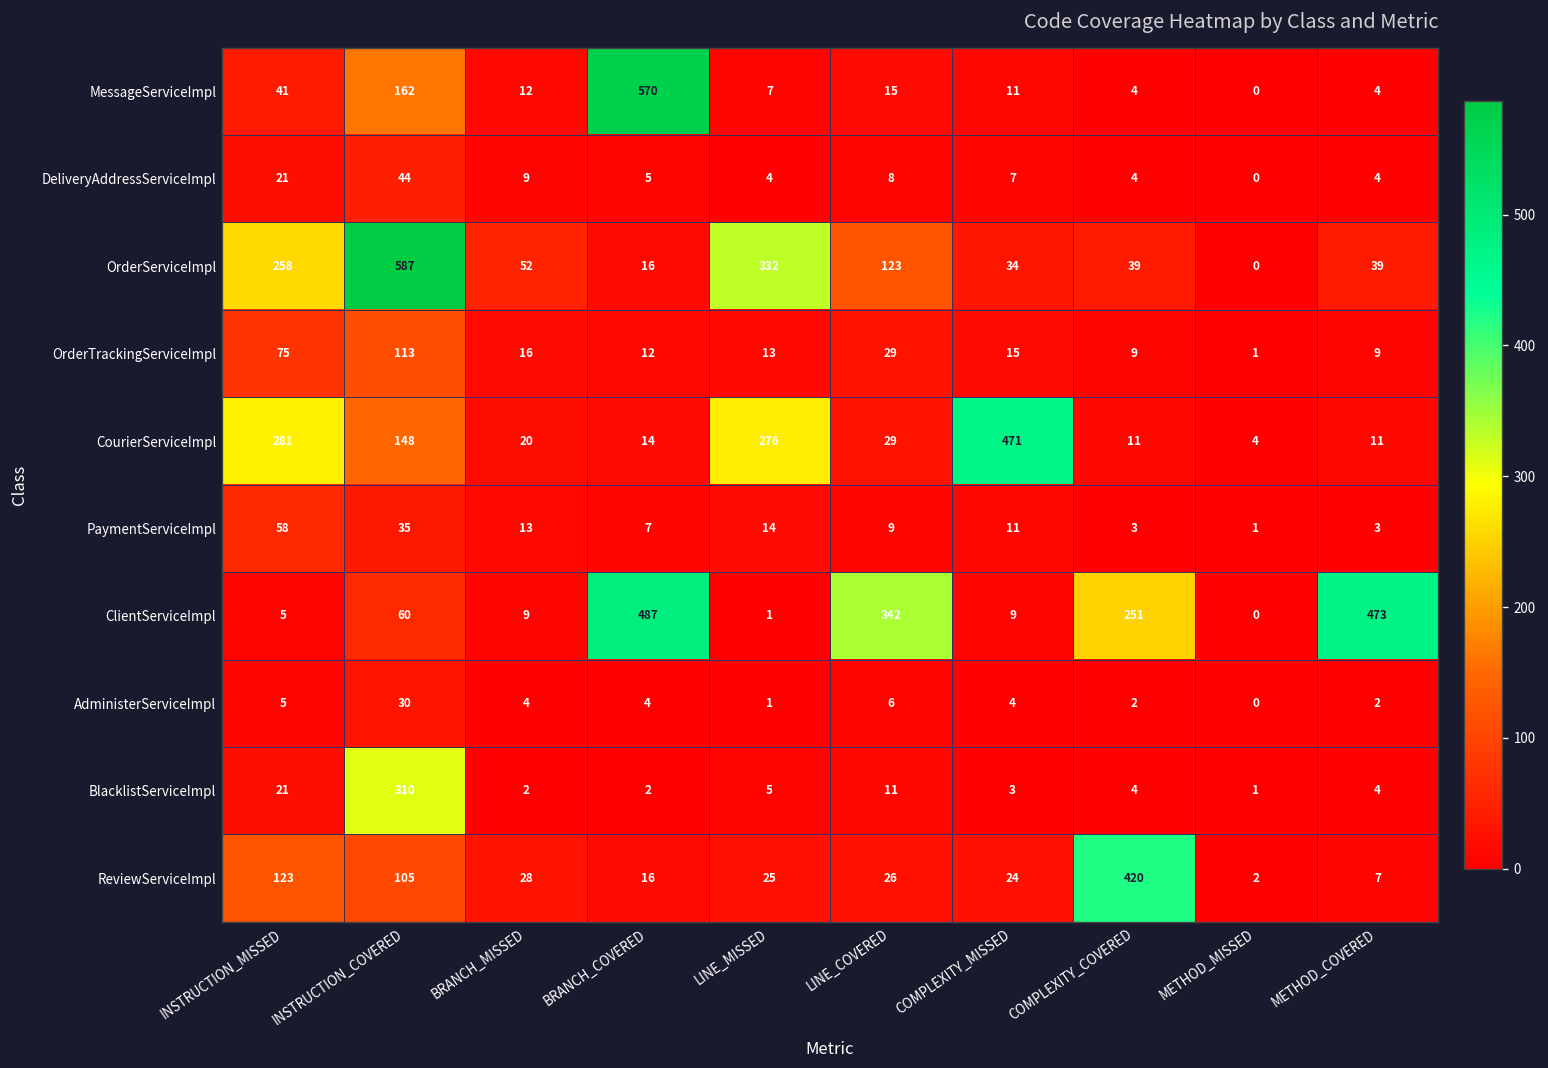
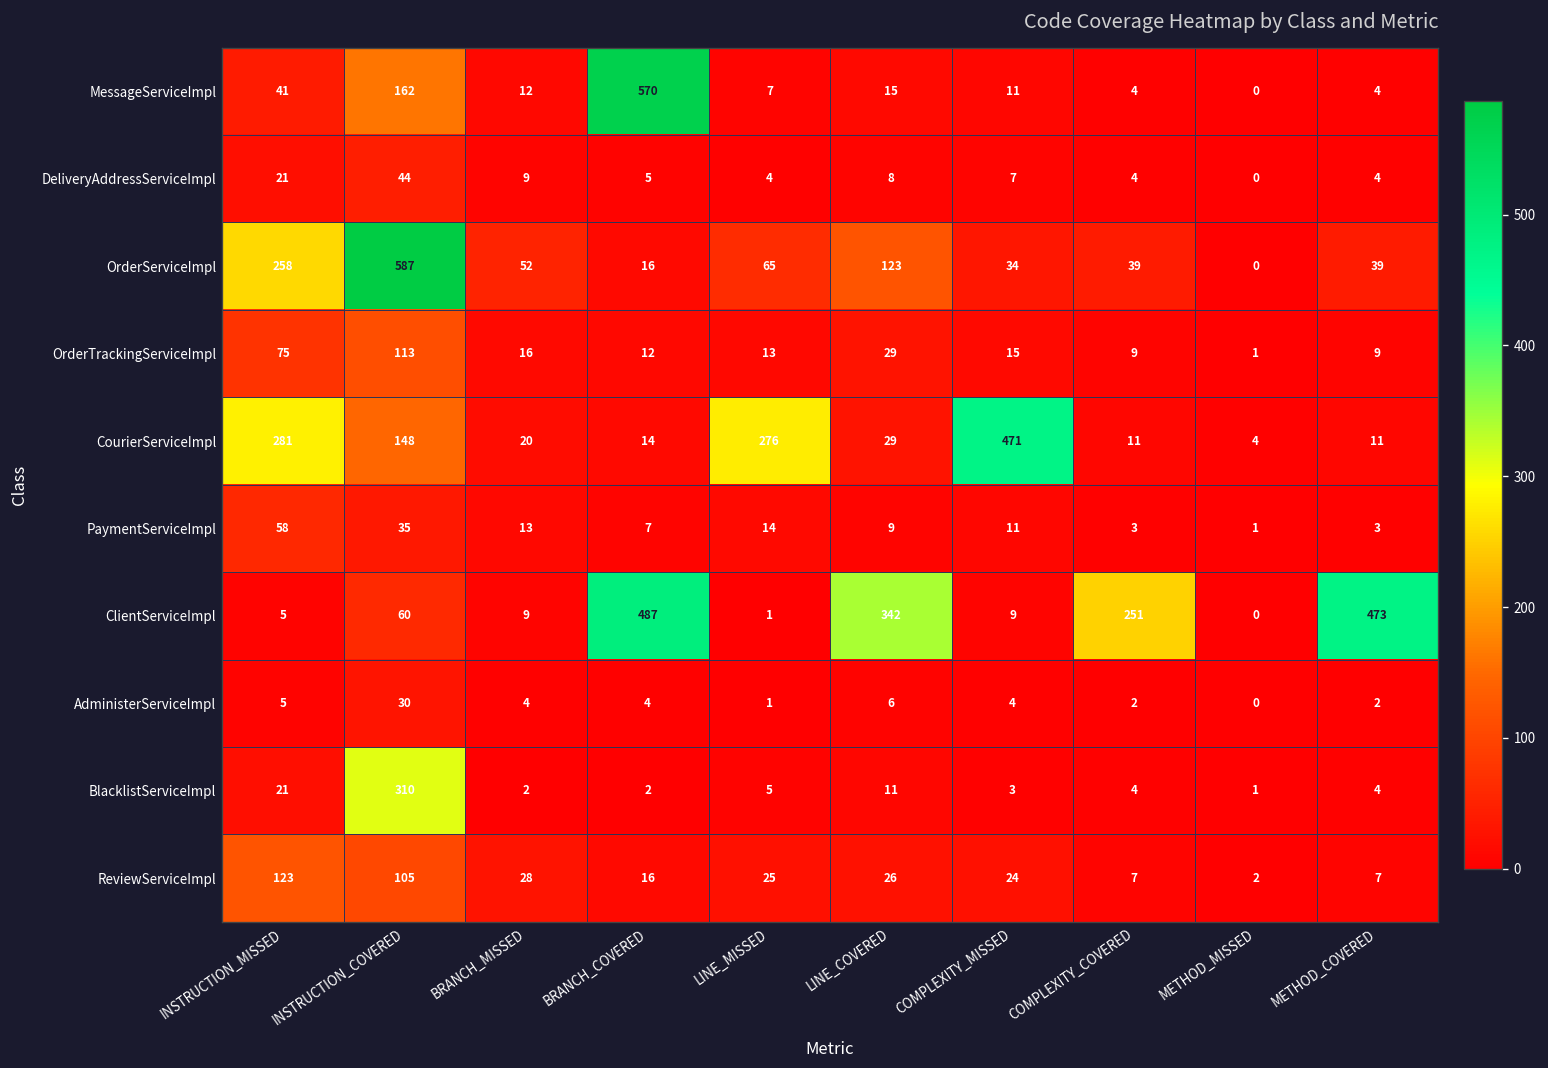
OrderServiceImpl, LINE_MISSED: 332 -> 65
ReviewServiceImpl, COMPLEXITY_COVERED: 420 -> 7
